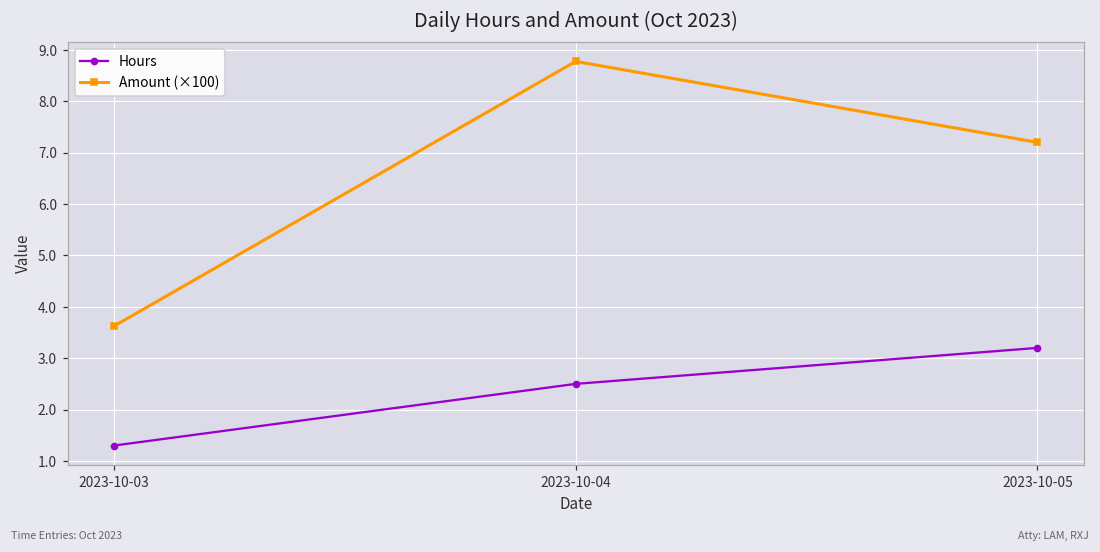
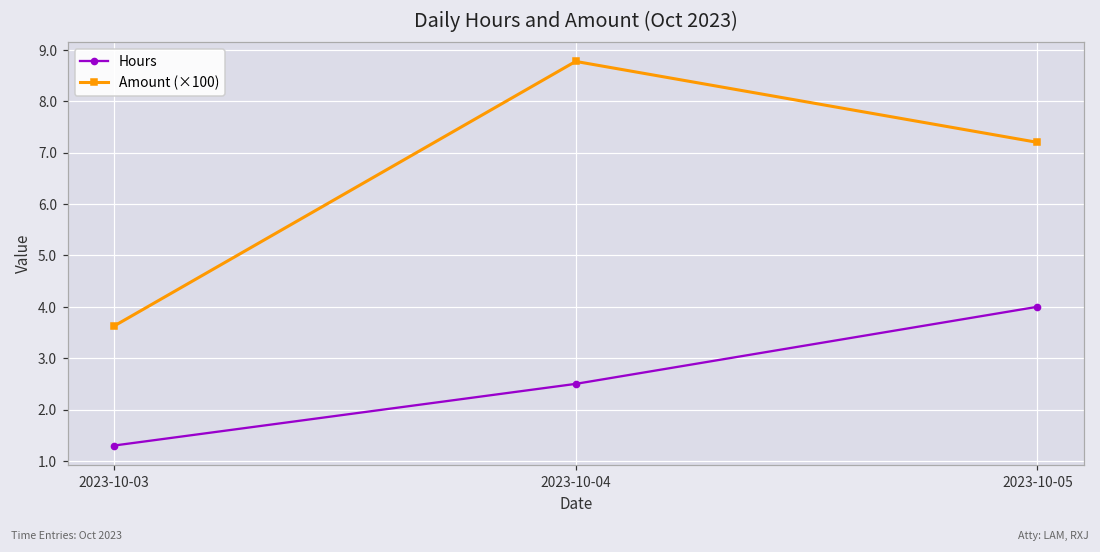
Hours, 2023-10-05: 3.2 -> 4.0
